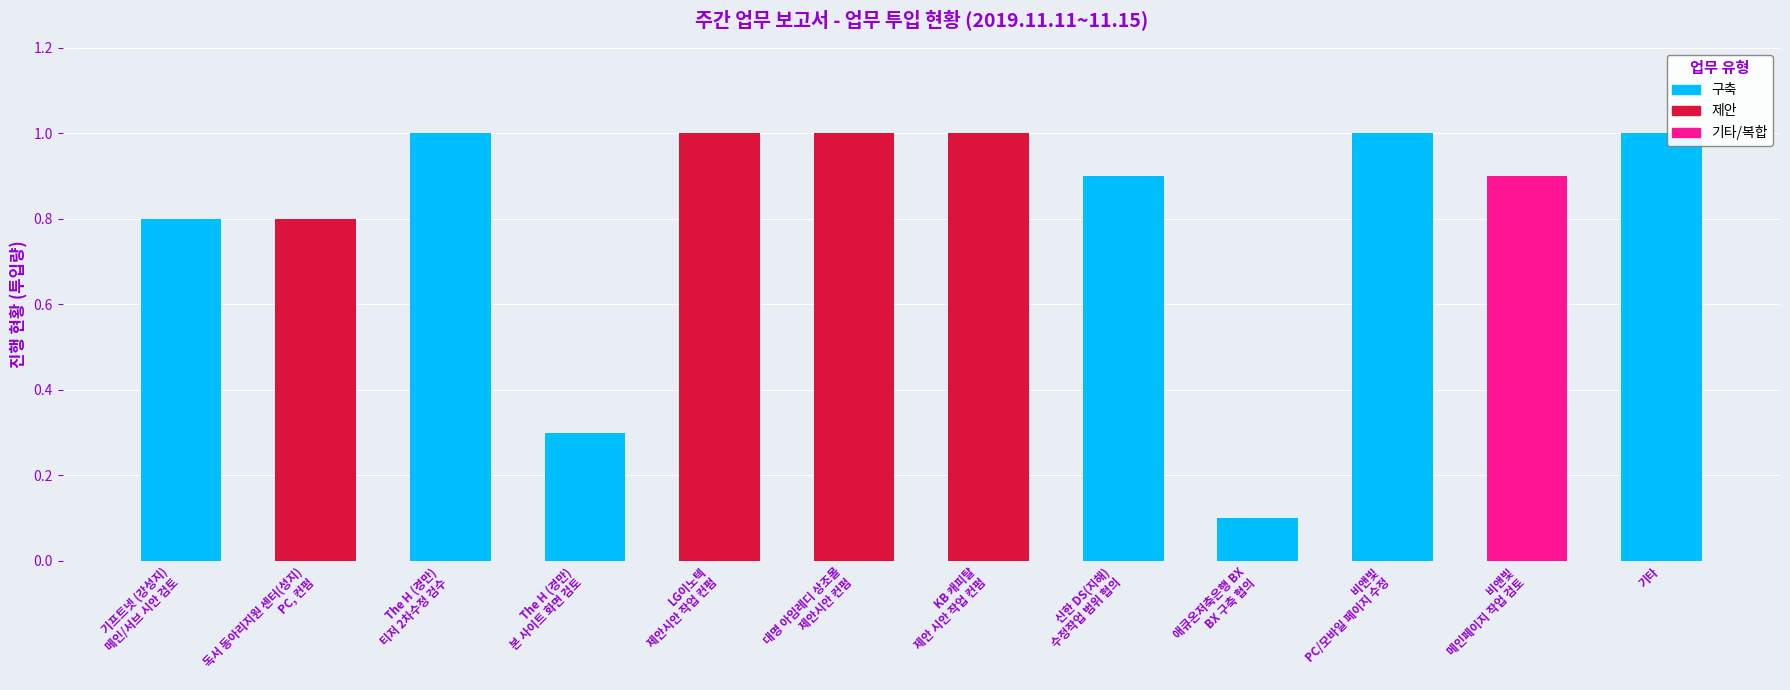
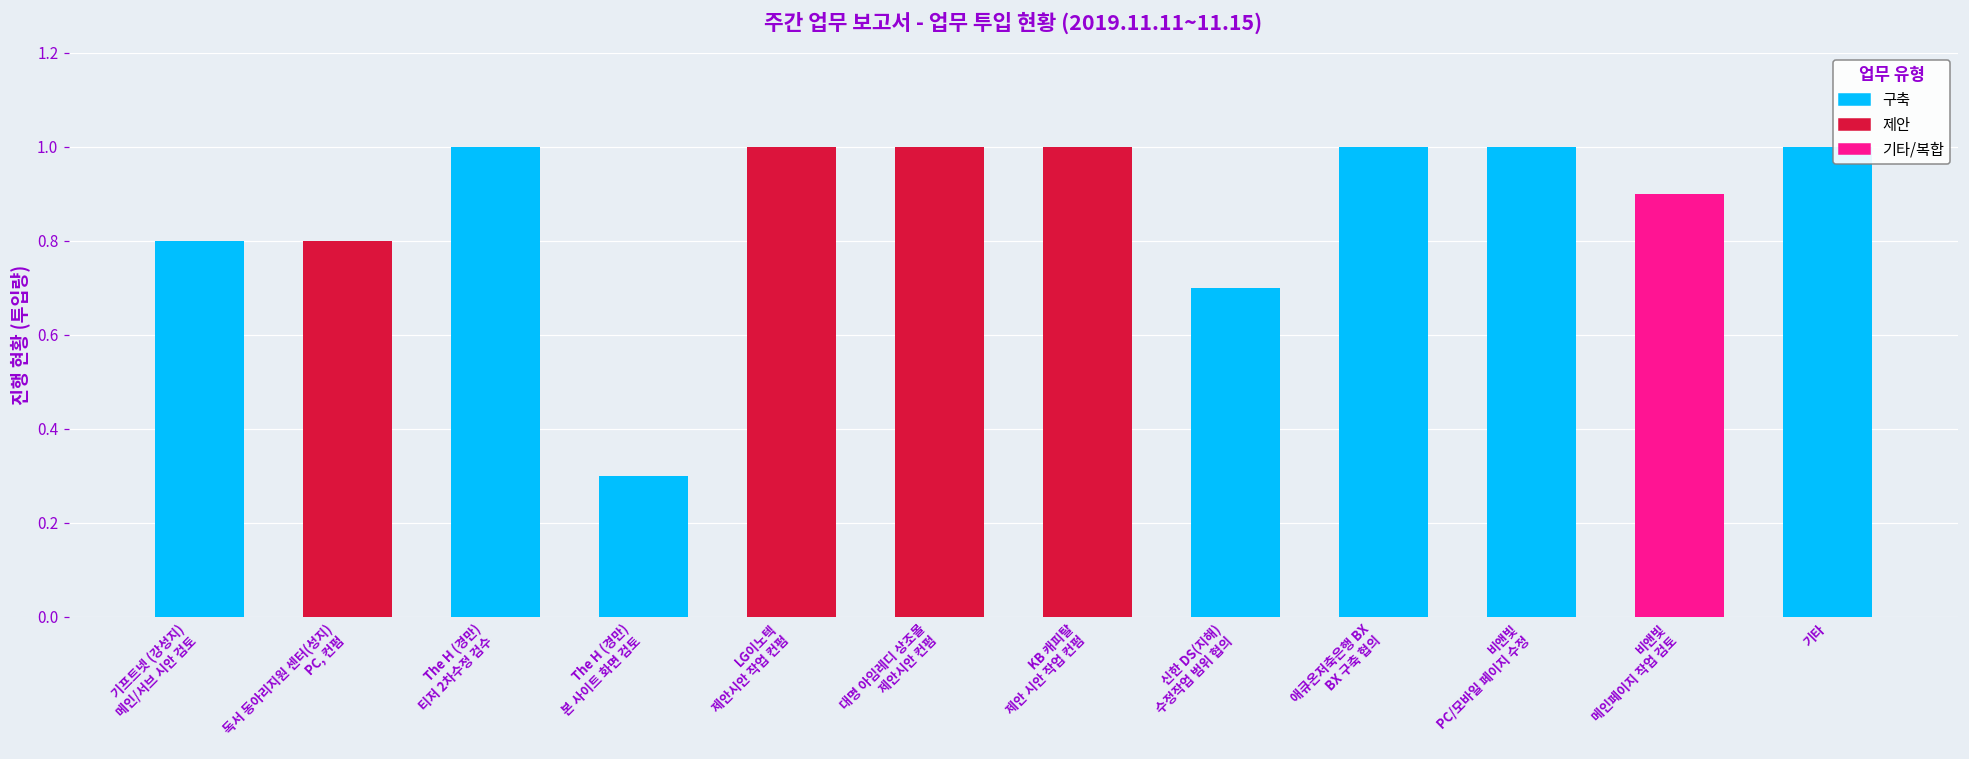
신한 DS(지해) 수정작업 범위 협의: 0.9 -> 0.7
애큐온저축은행 BX BX 구축 협의: 0.1 -> 1.0
